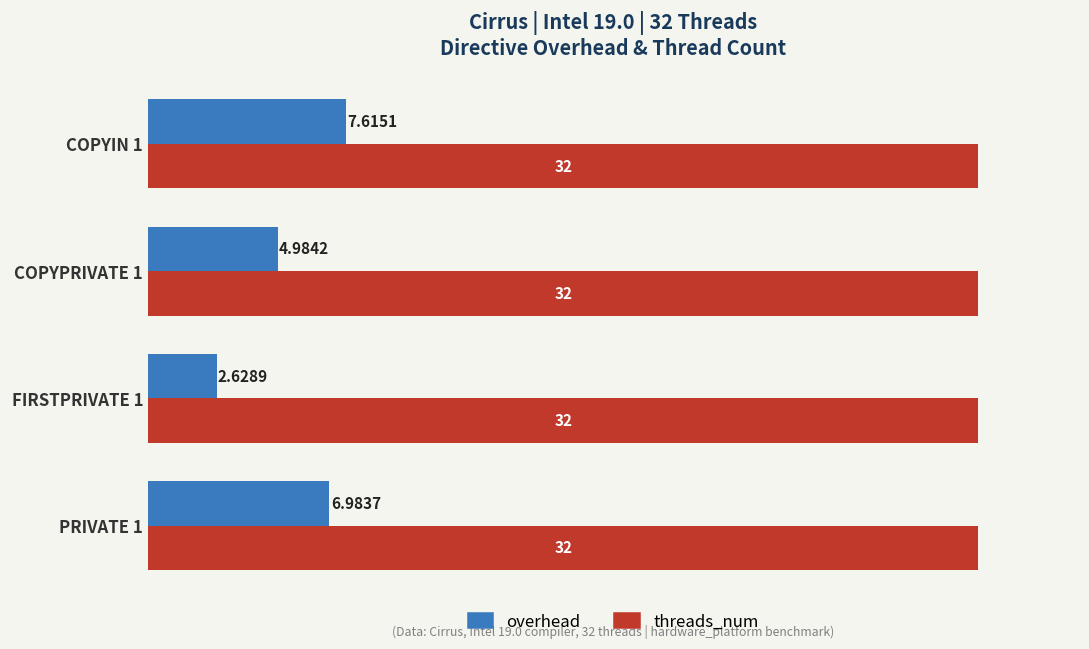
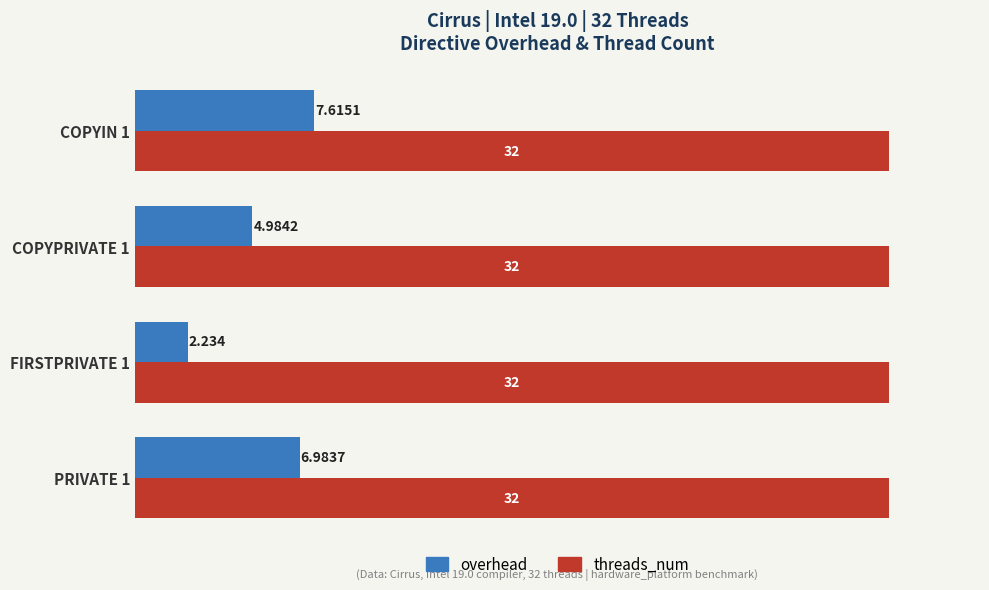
overhead, FIRSTPRIVATE 1: 2.6289 -> 2.234
